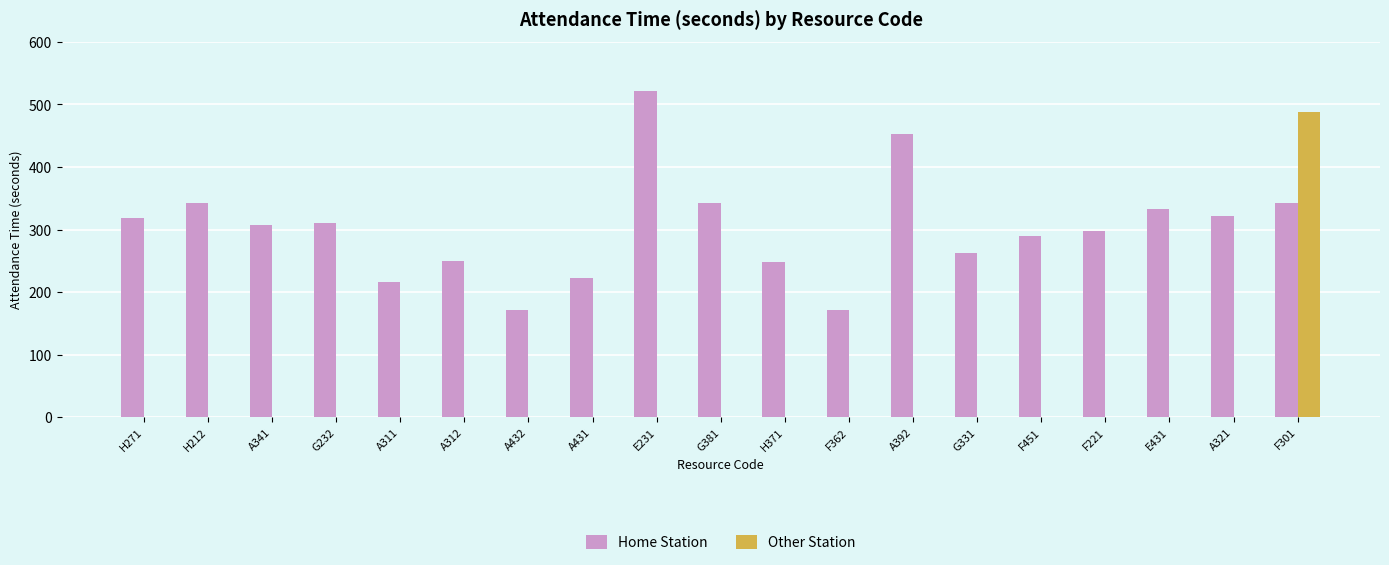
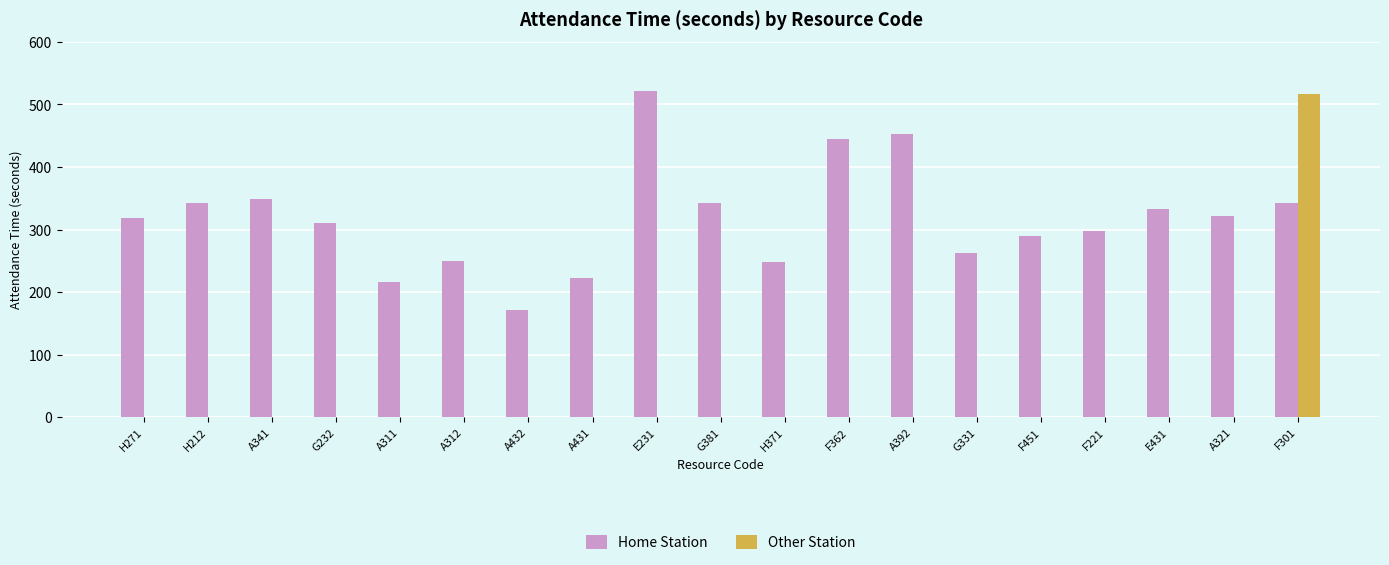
Home Station, A341: 310 -> 350
Home Station, F362: 170 -> 450
Other Station, F301: 490 -> 520
